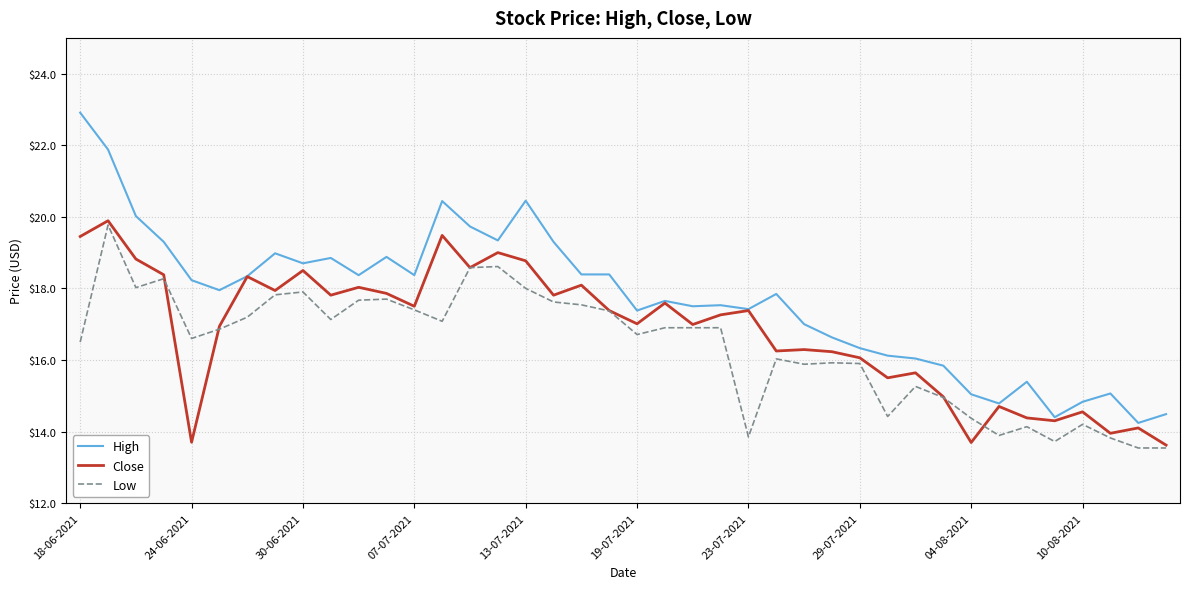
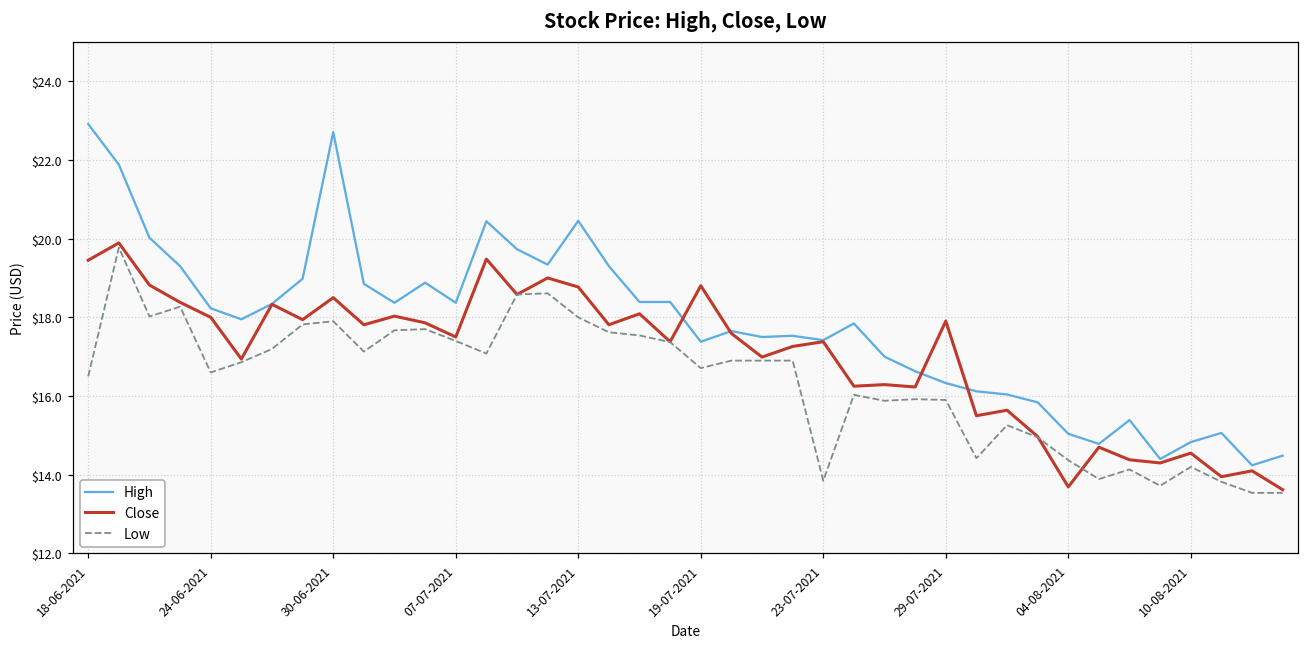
Close, 24-06-2021: $13.7 -> $18.0
High, 30-06-2021: $18.7 -> $22.7
Close, 19-07-2021: $17.0 -> $18.8
Close, 29-07-2021: $16.1 -> $17.9
